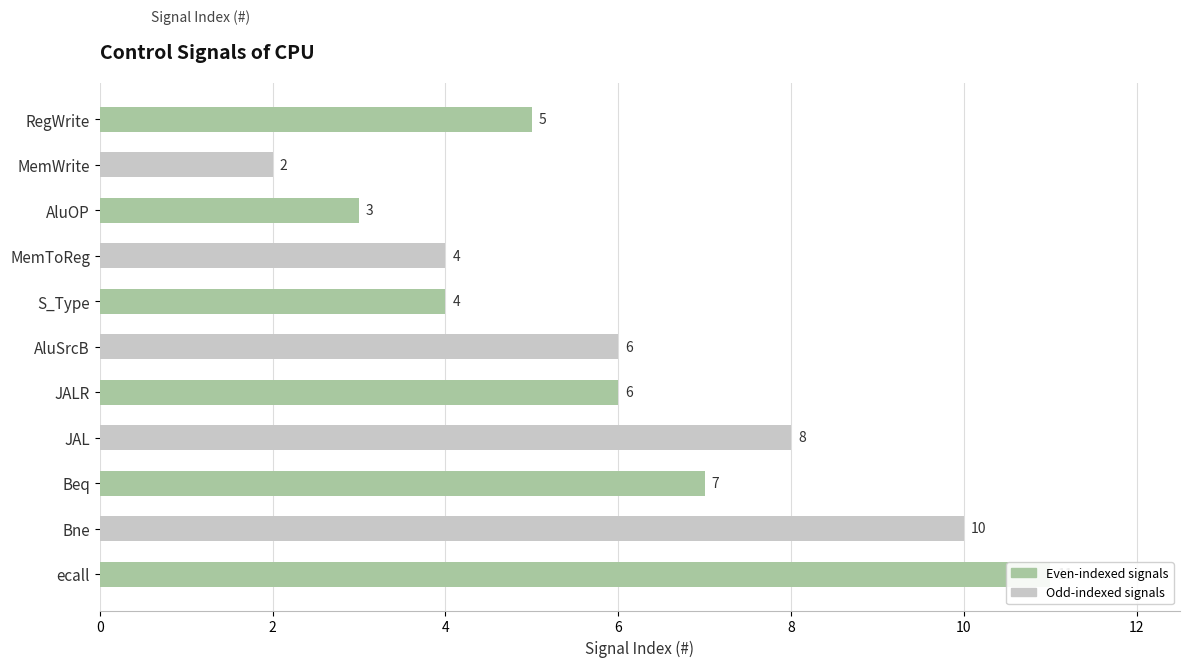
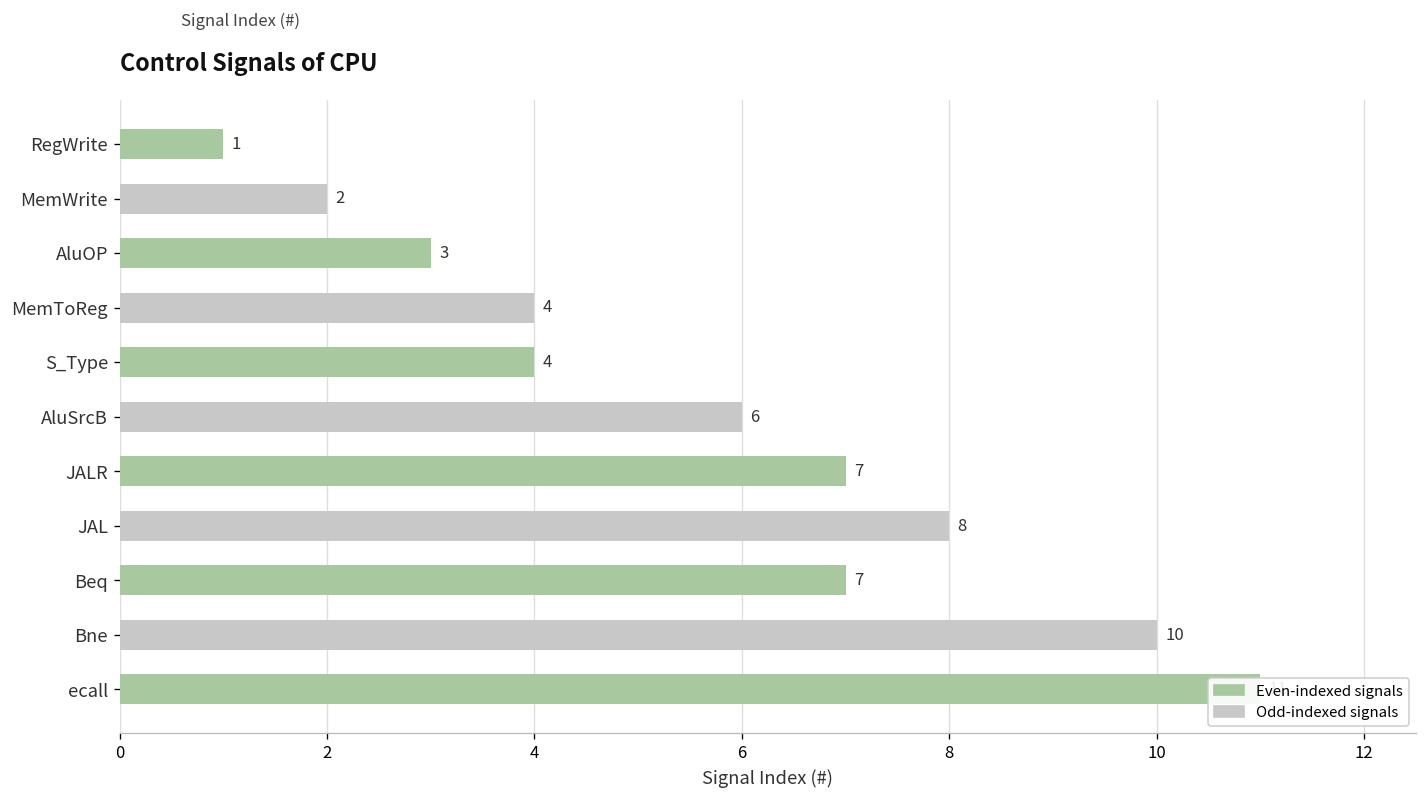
RegWrite: 5 -> 1
JALR: 6 -> 7
